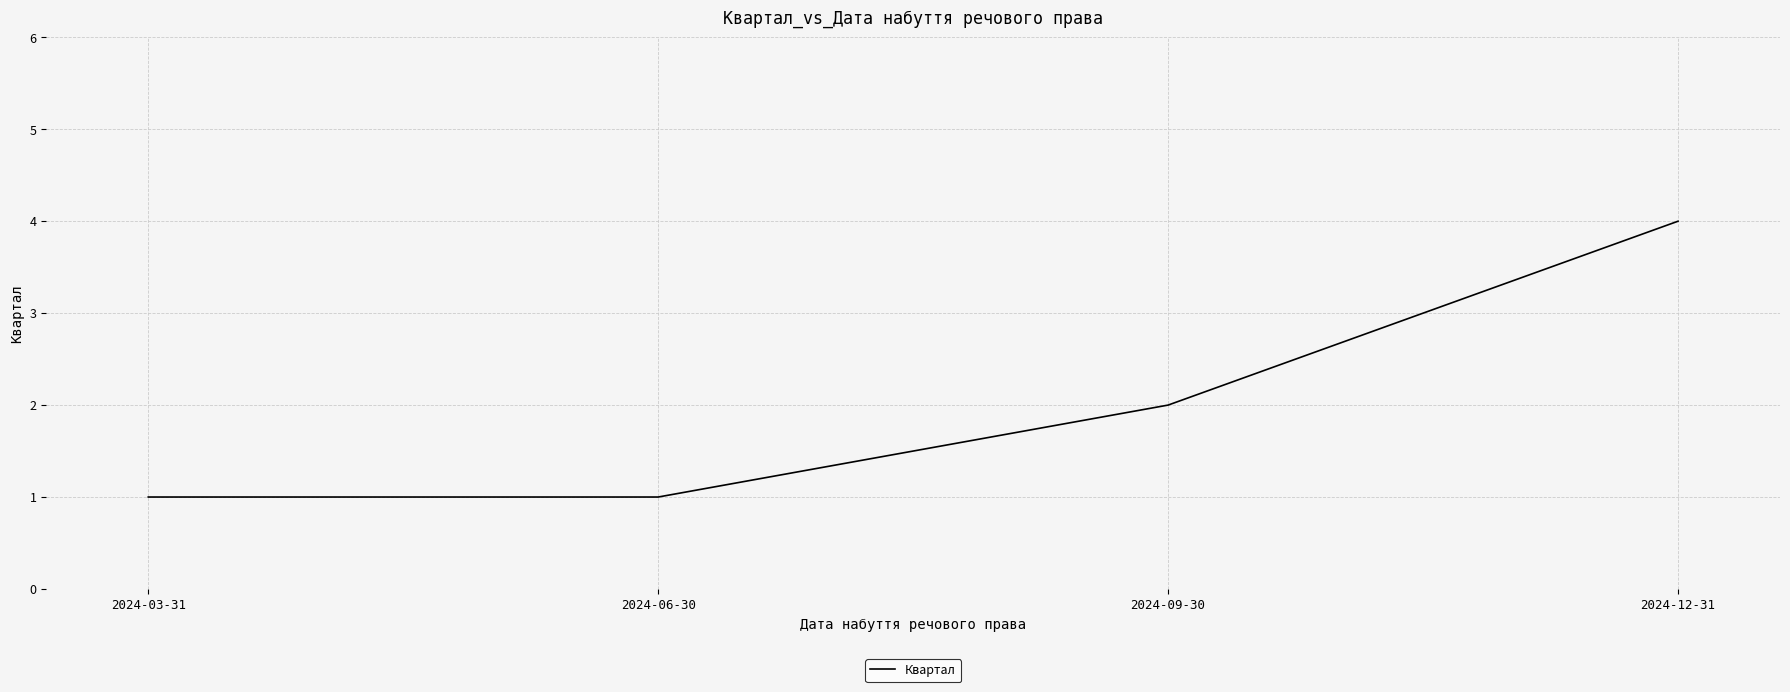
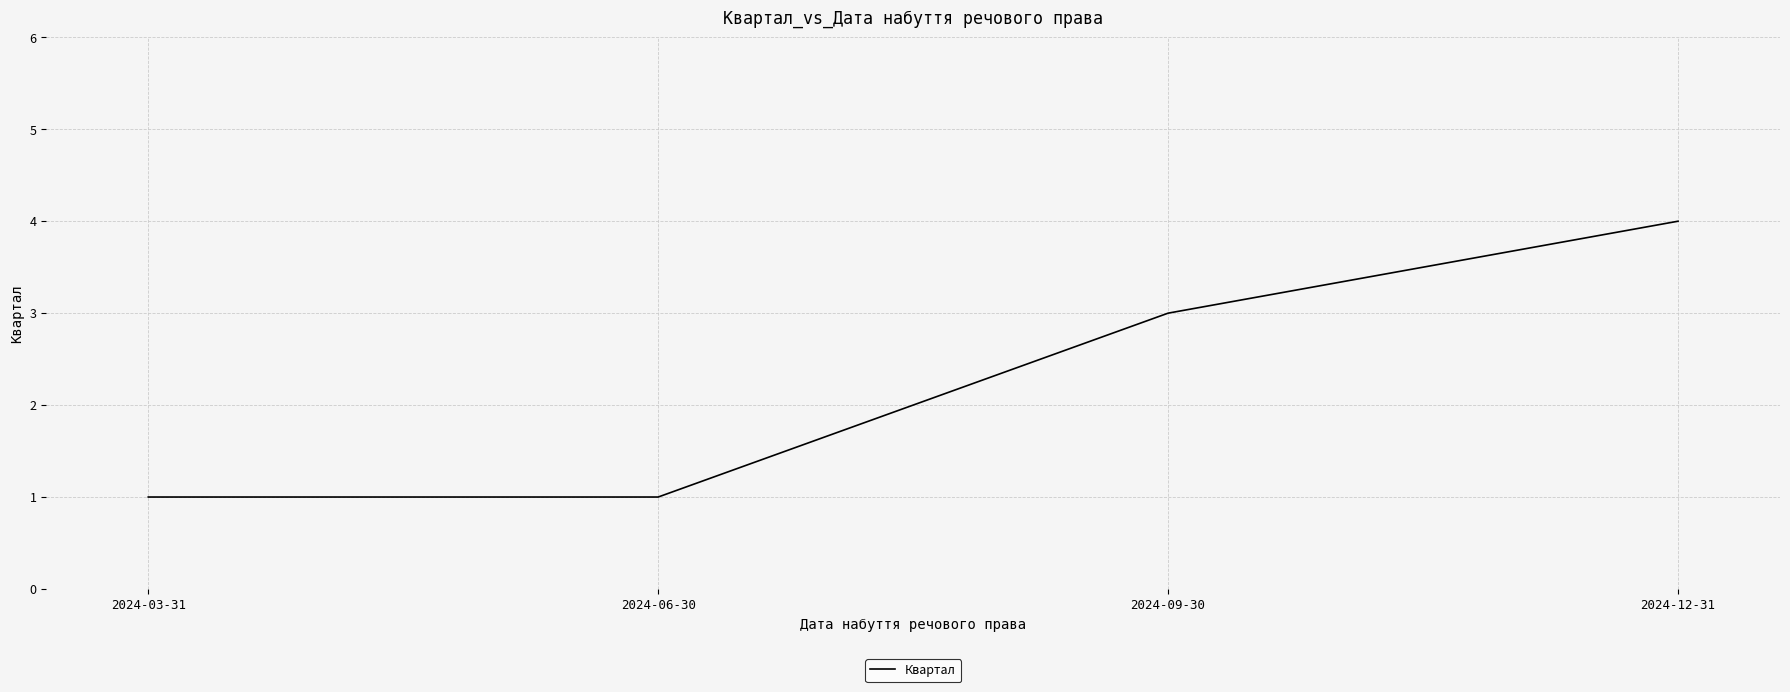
2024-09-30: 2 -> 3
